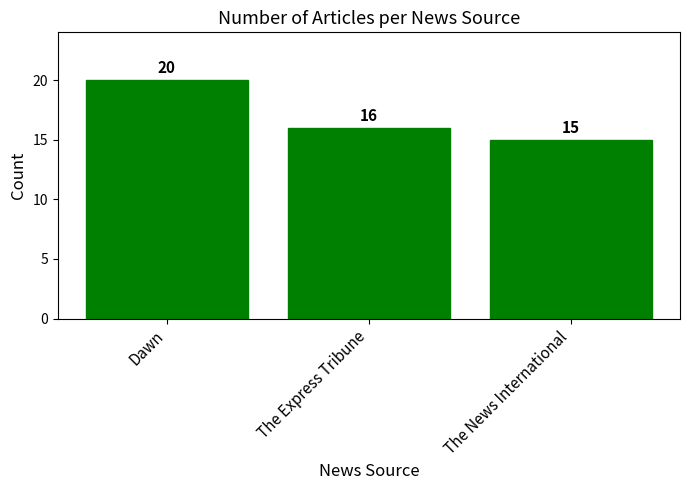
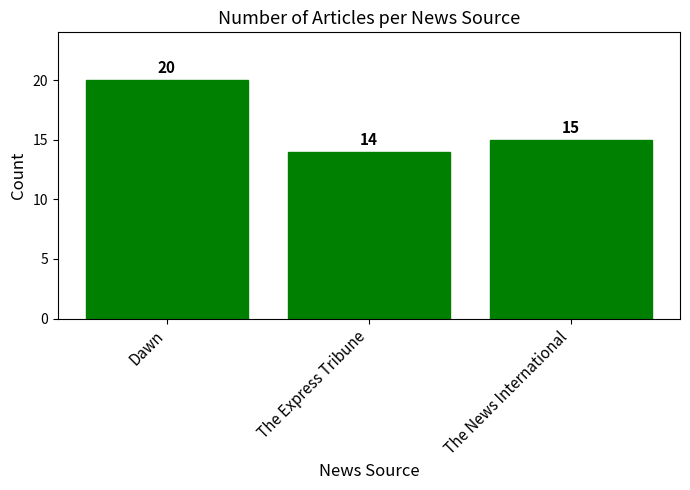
The Express Tribune: 16 -> 14
